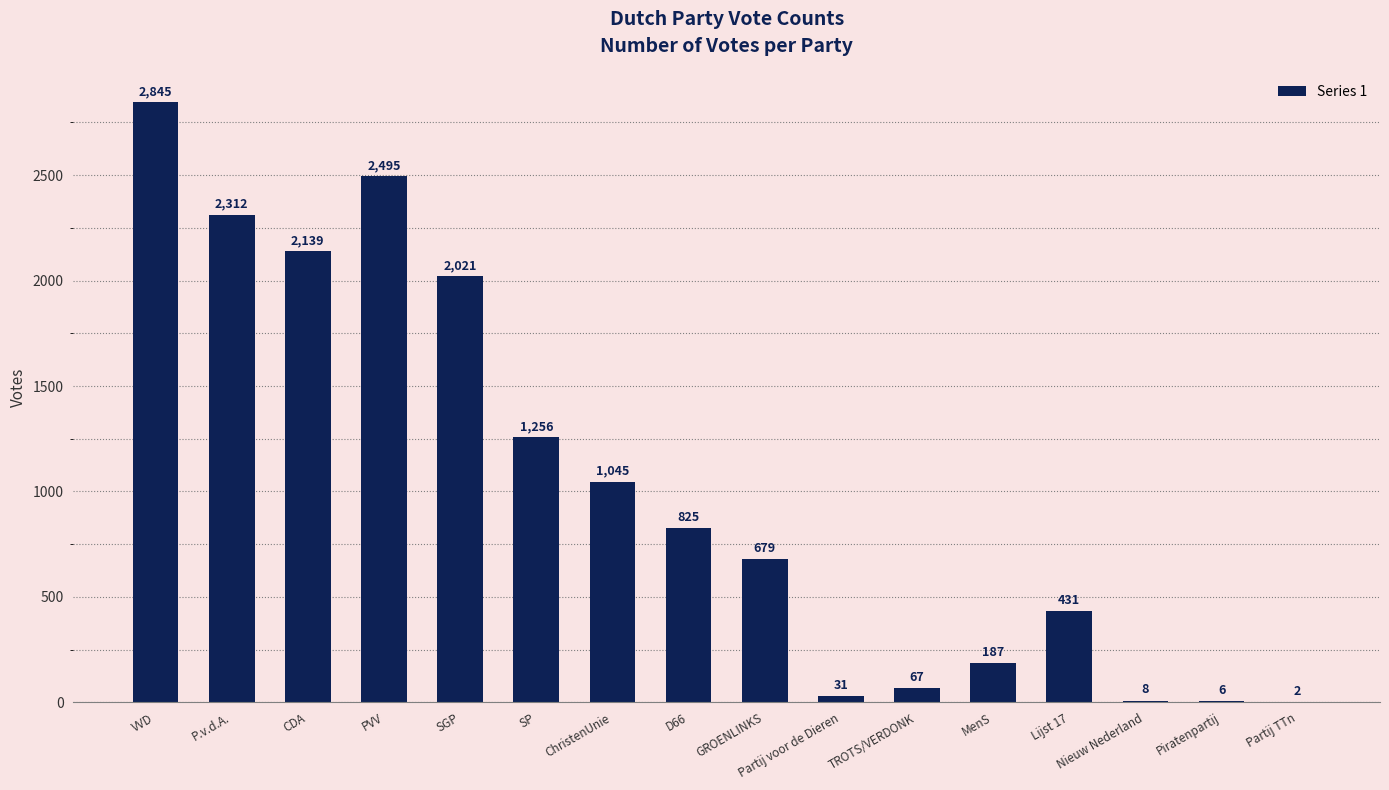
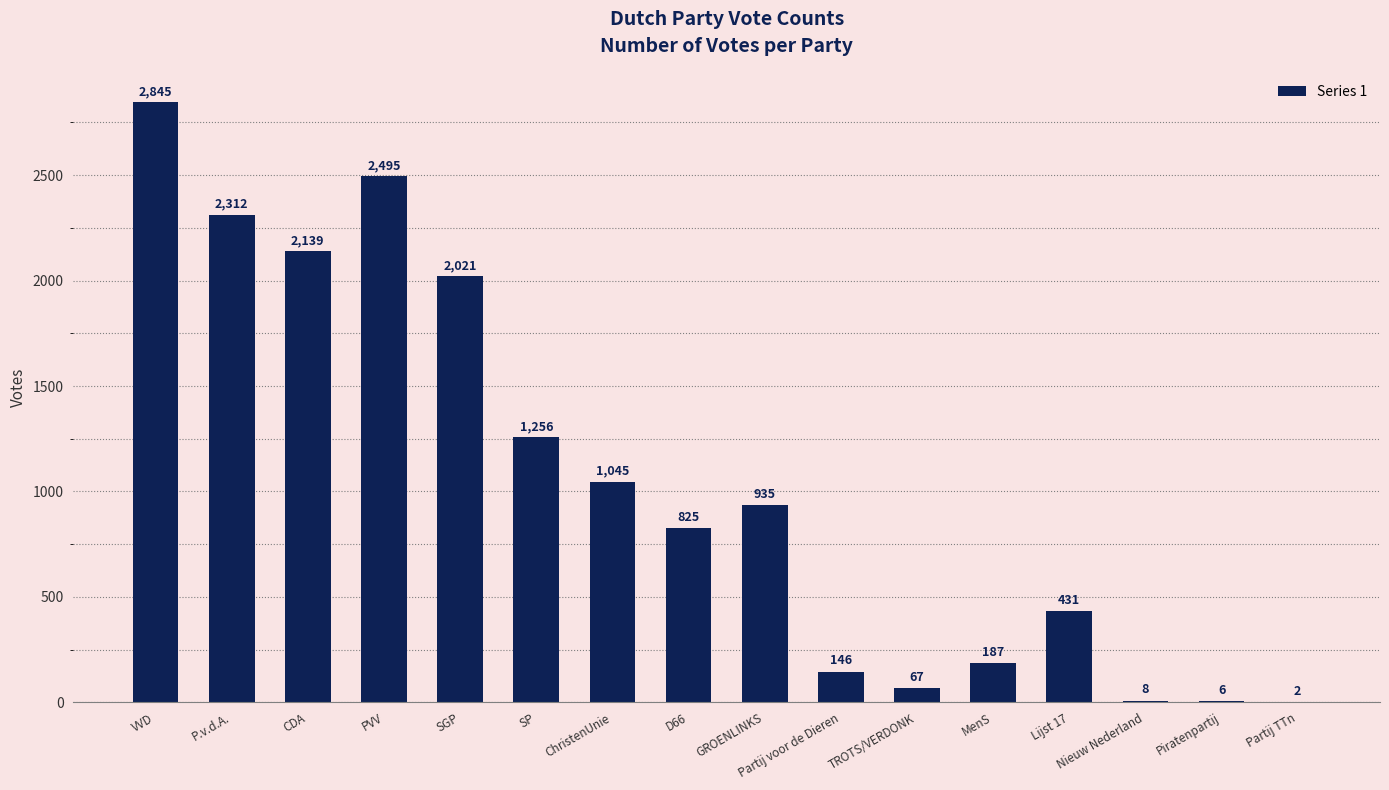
GROENLINKS: 679 -> 935
Partij voor de Dieren: 31 -> 146
